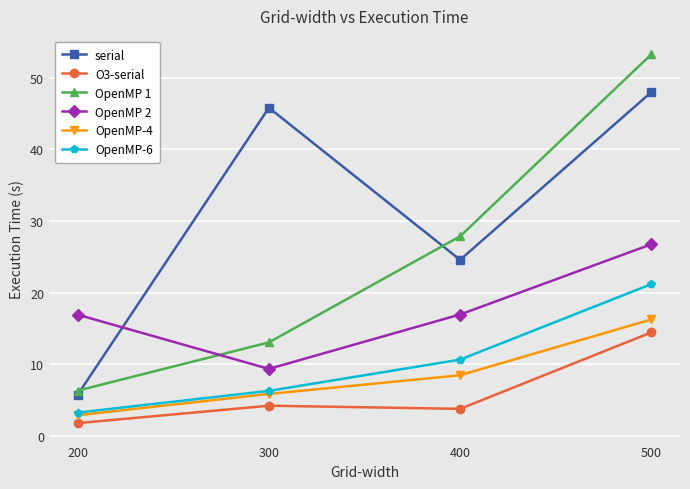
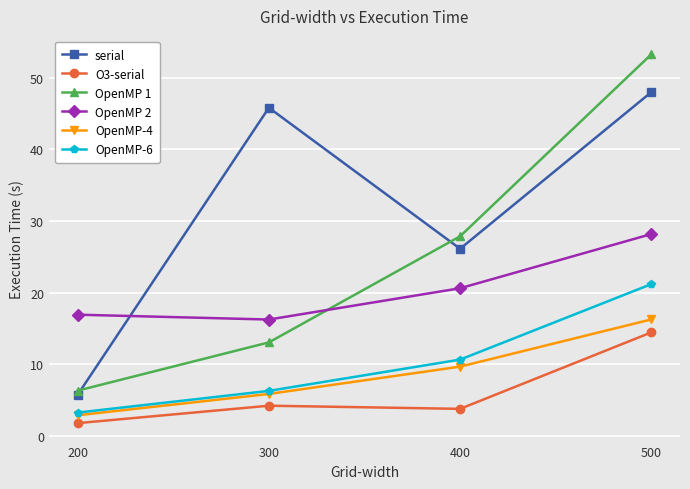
OpenMP 2, 300: 9 -> 16
serial, 400: 25 -> 26
OpenMP 2, 400: 17 -> 21
OpenMP-4, 400: 8 -> 10
OpenMP 2, 500: 27 -> 28
